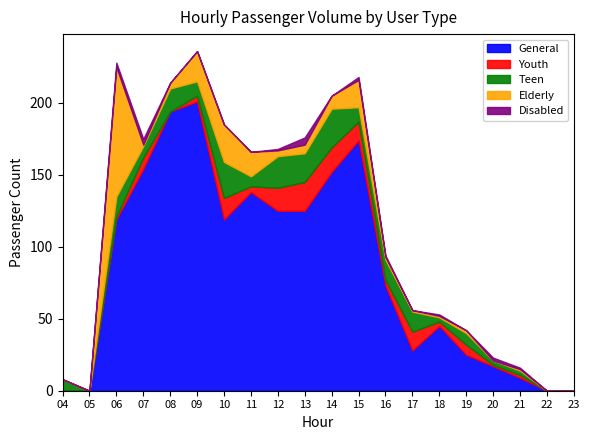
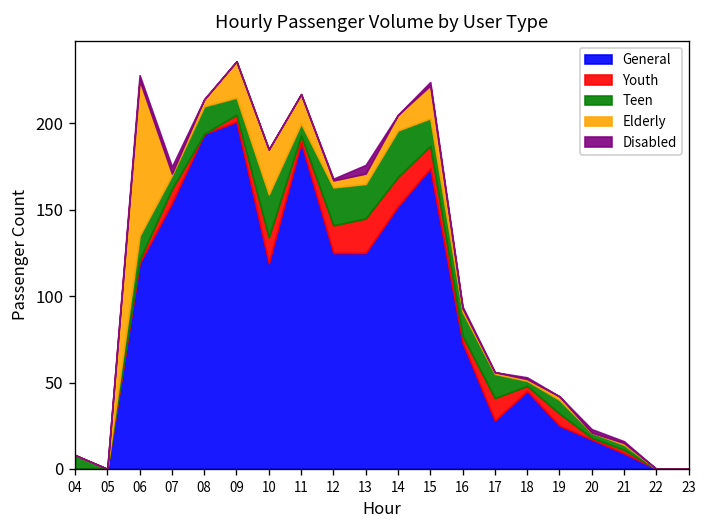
General, 11: 138 -> 189
Teen, 15: 10 -> 16
